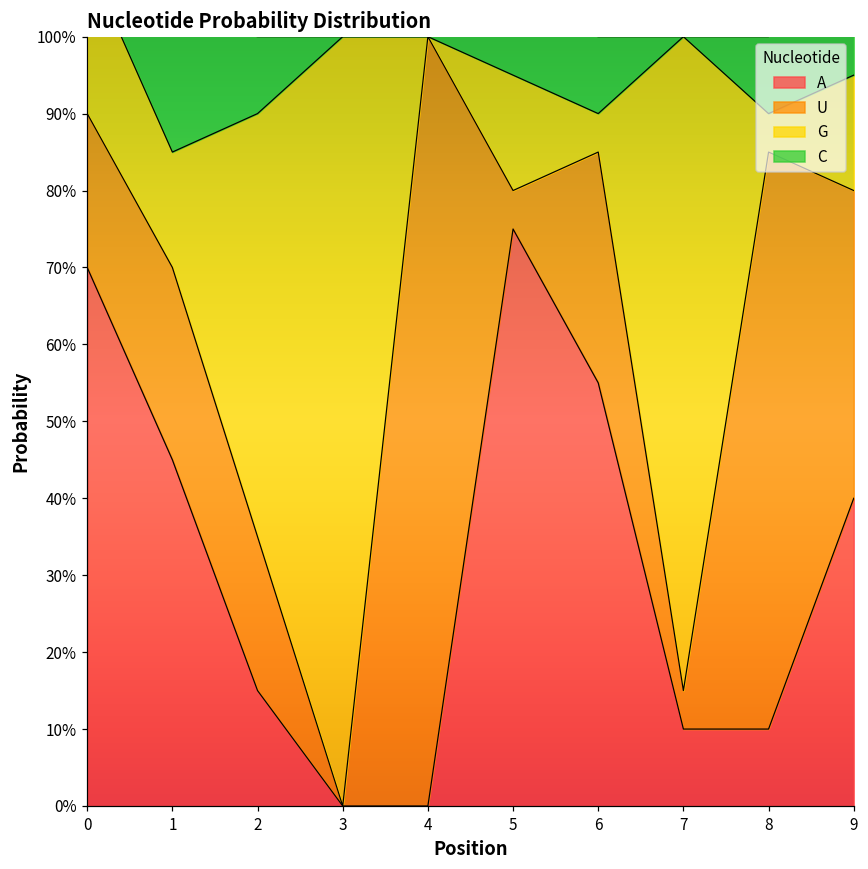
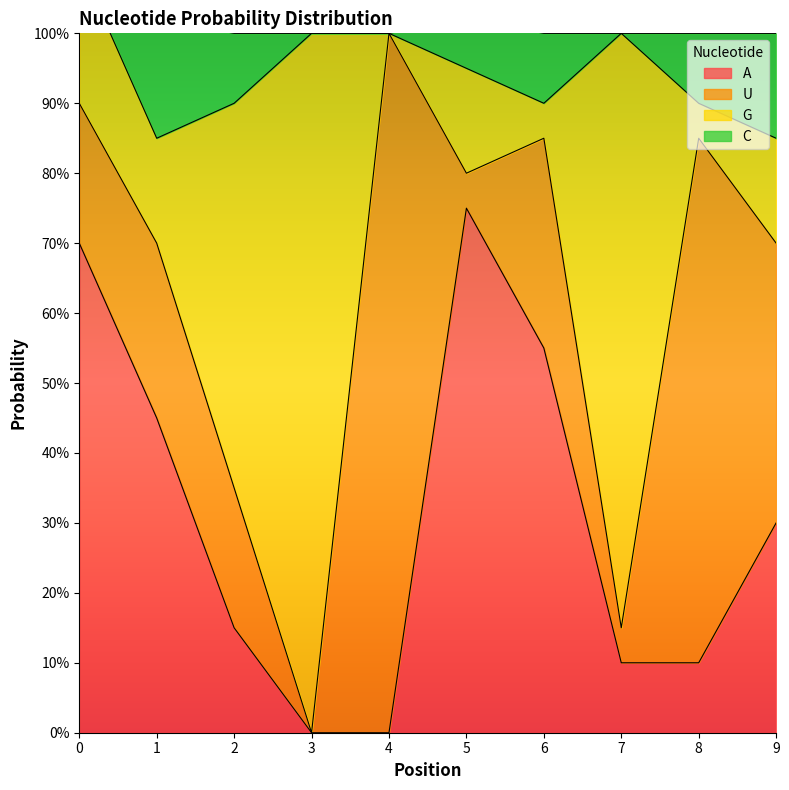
A, 9: 40% -> 30%
